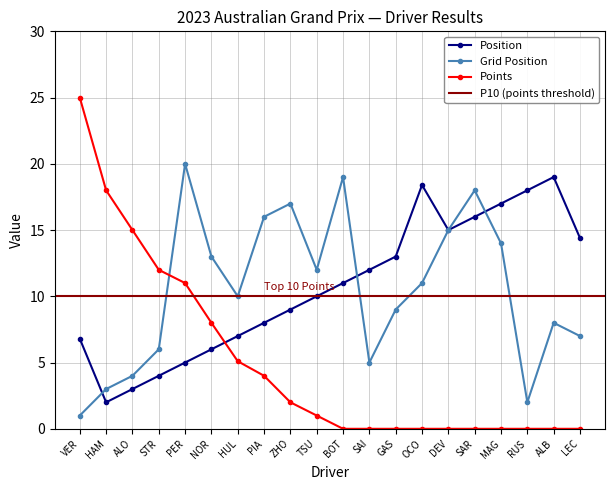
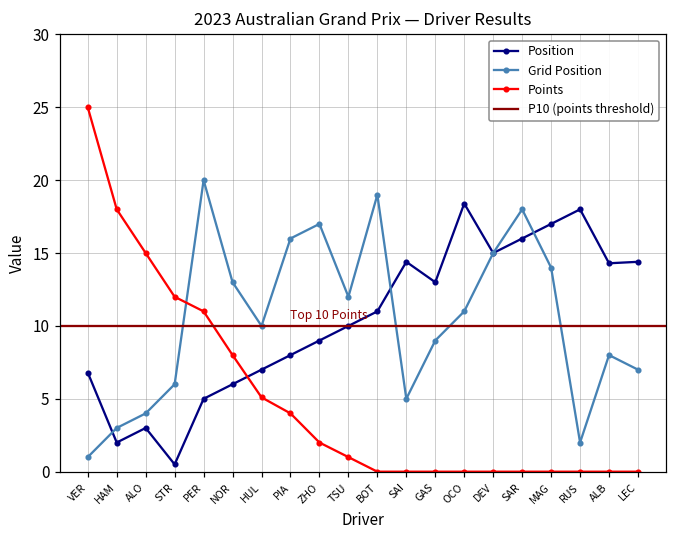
Position, STR: 4.0 -> 0.5
Position, SAI: 12.0 -> 14.4
Position, ALB: 19.0 -> 14.3
